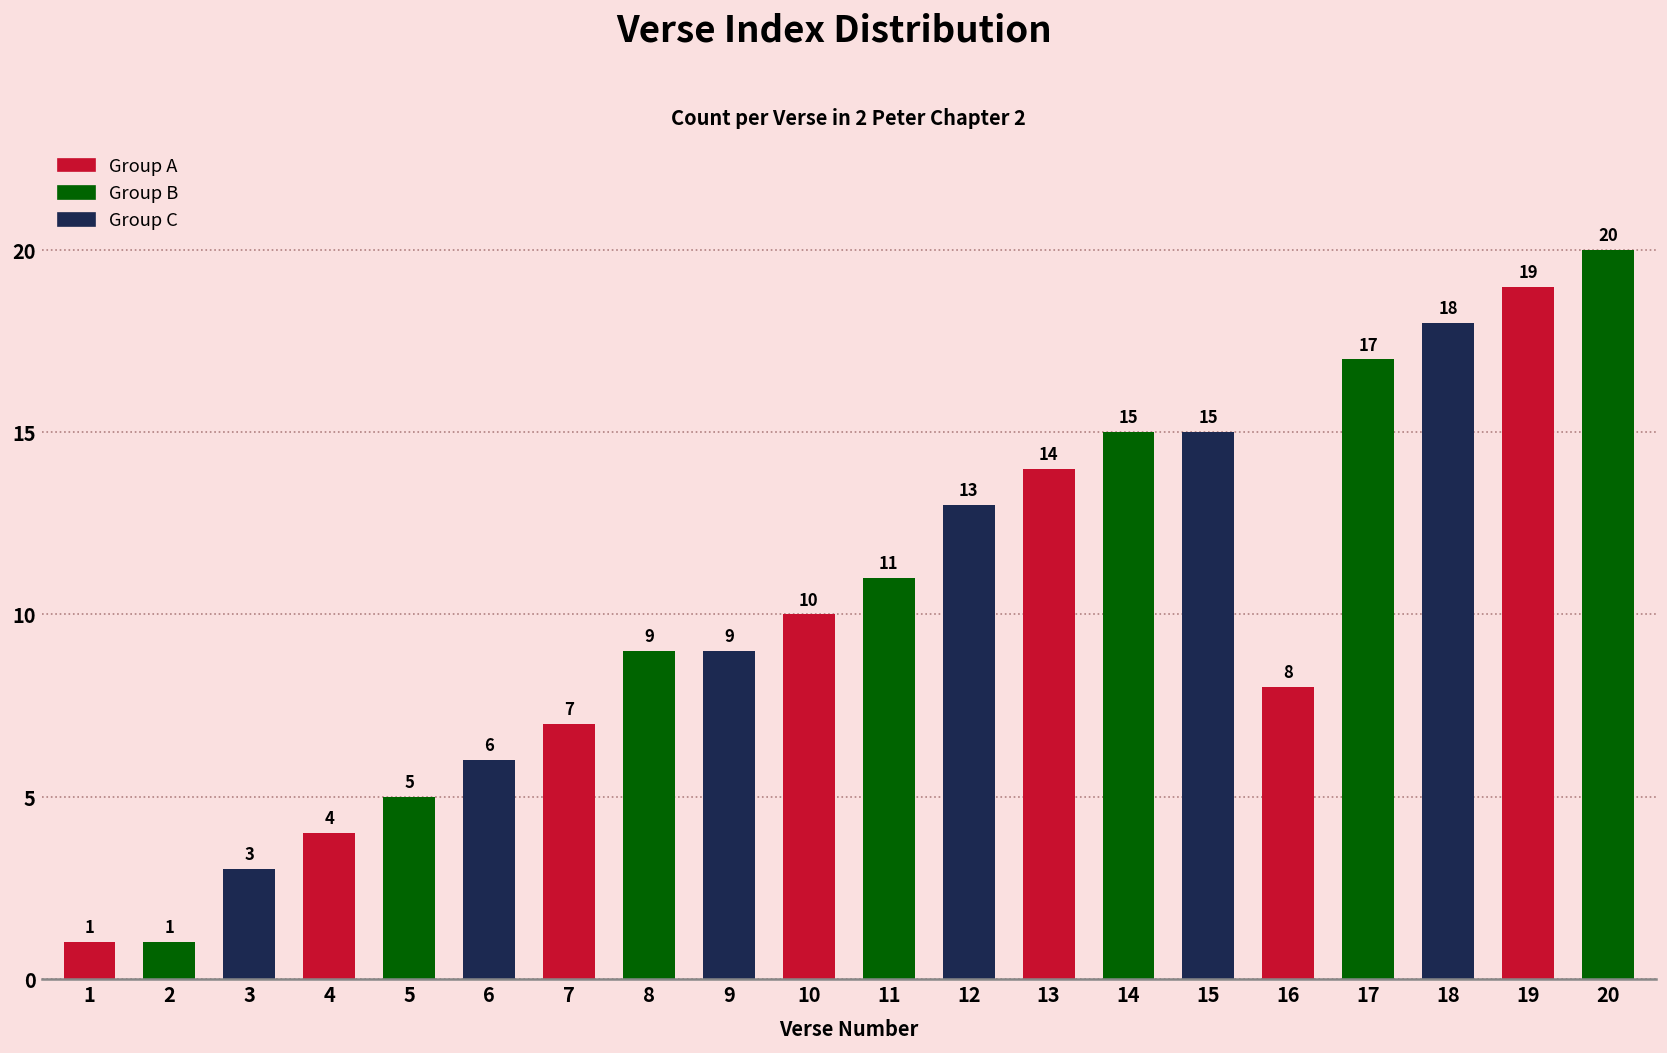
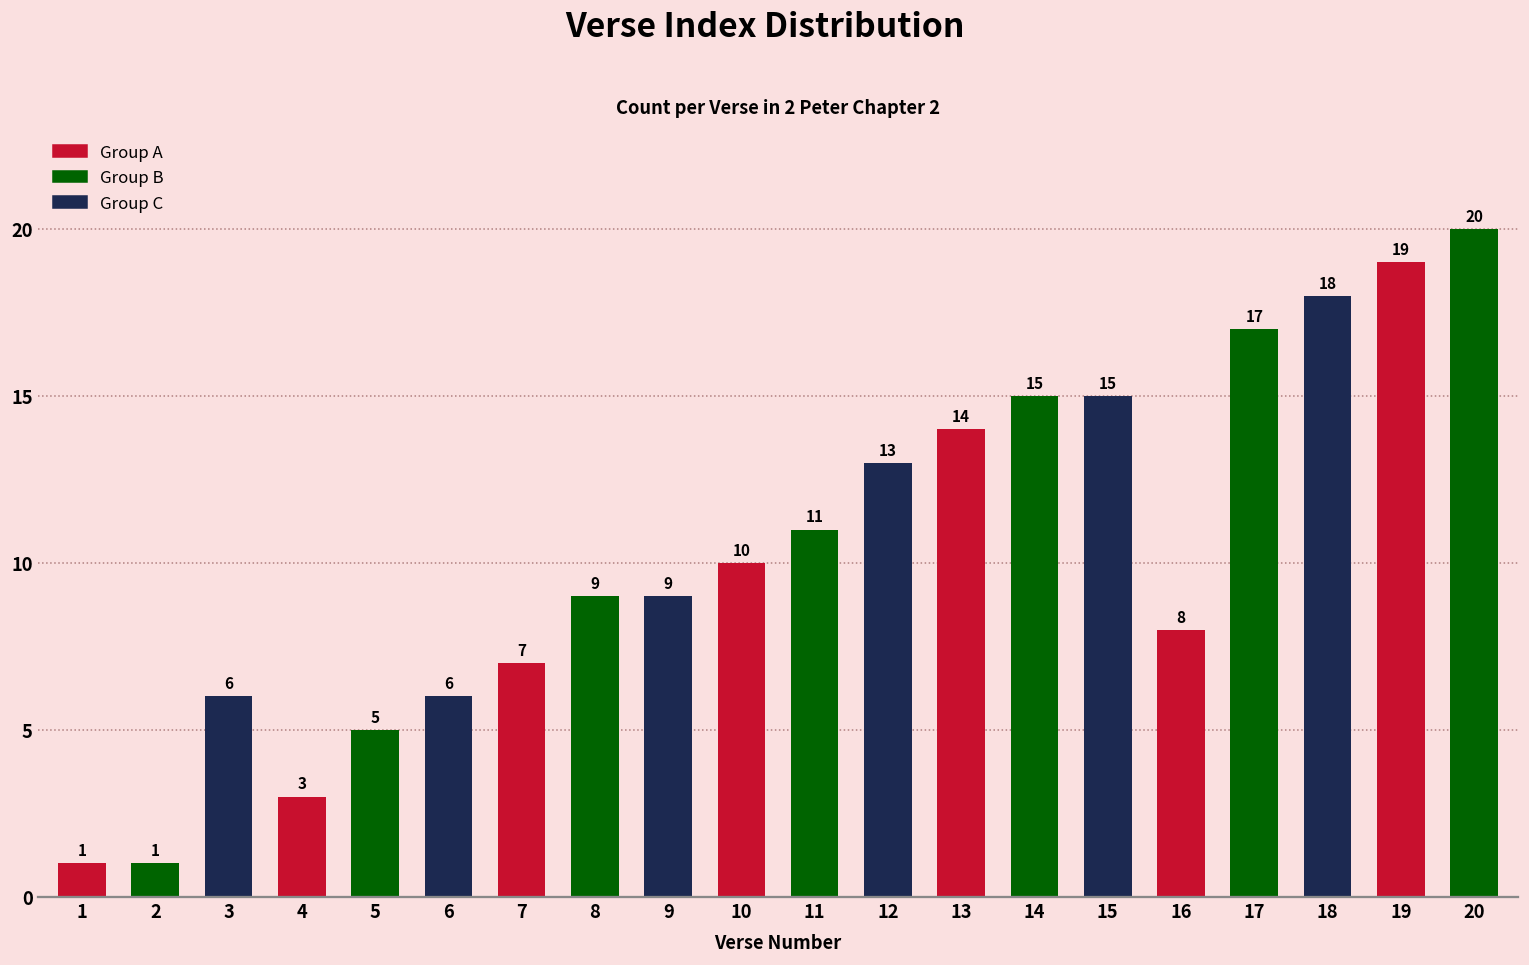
3: 3 -> 6
4: 4 -> 3
